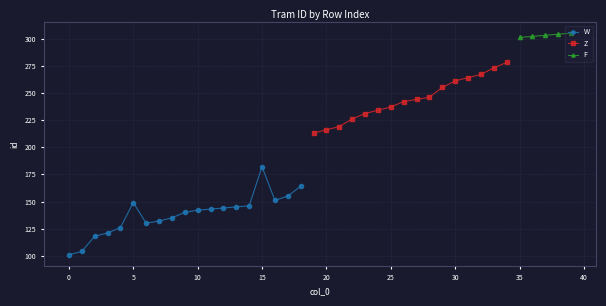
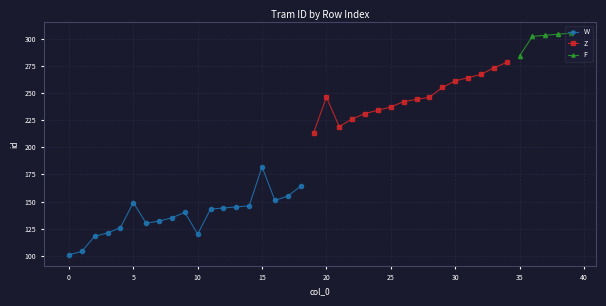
W, 10: 142 -> 120
Z, 20: 216 -> 246
F, 35: 301 -> 284
